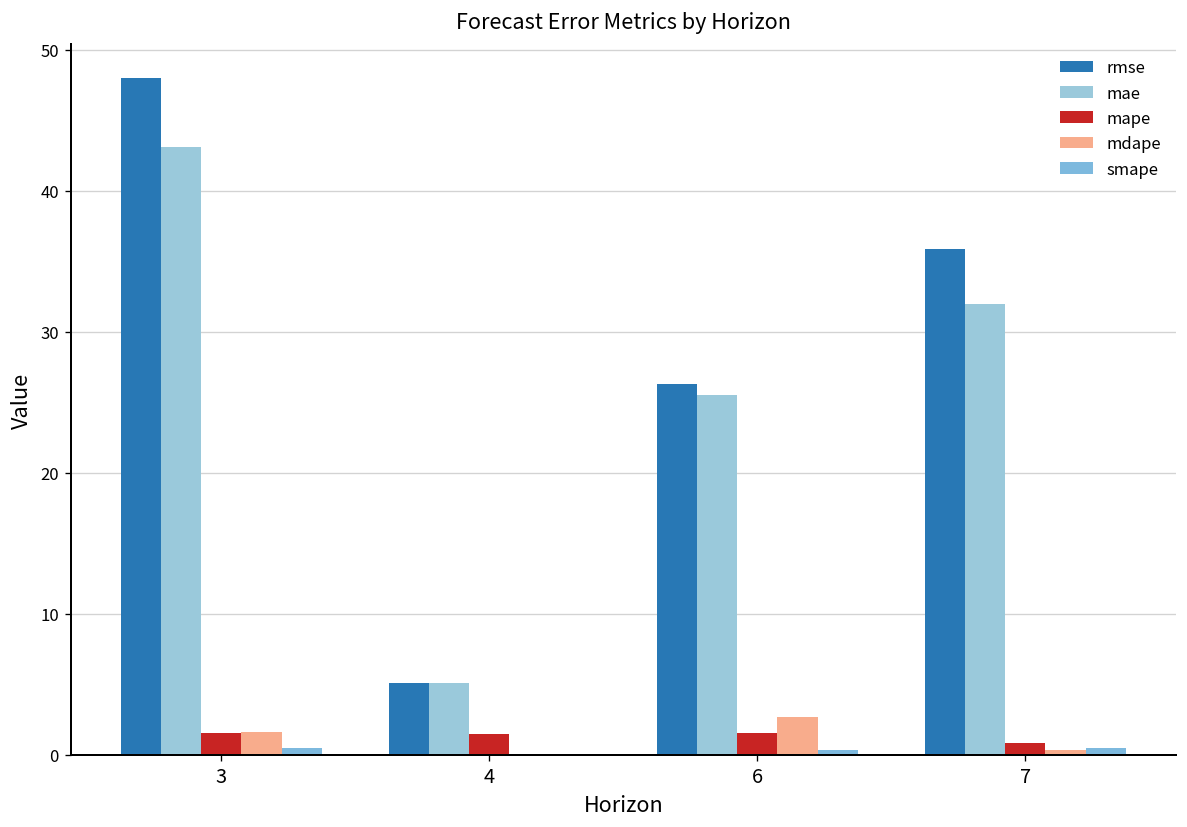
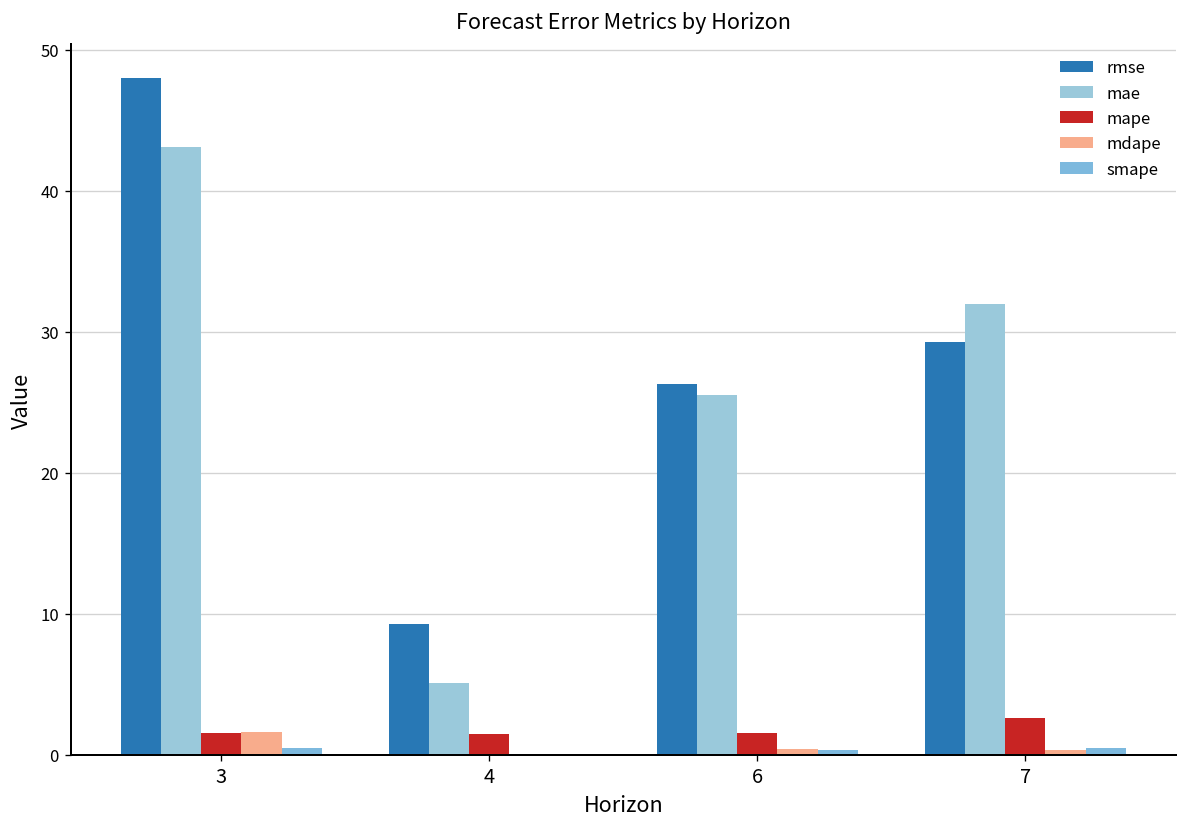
rmse, 4: 5.1 -> 9.2
mdape, 6: 2.7 -> 0.4
rmse, 7: 35.9 -> 29.3
mape, 7: 0.8 -> 2.6
